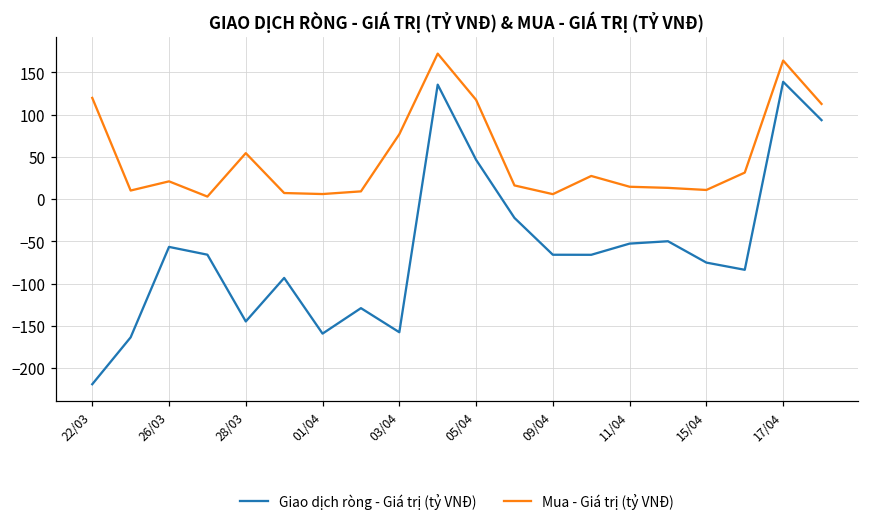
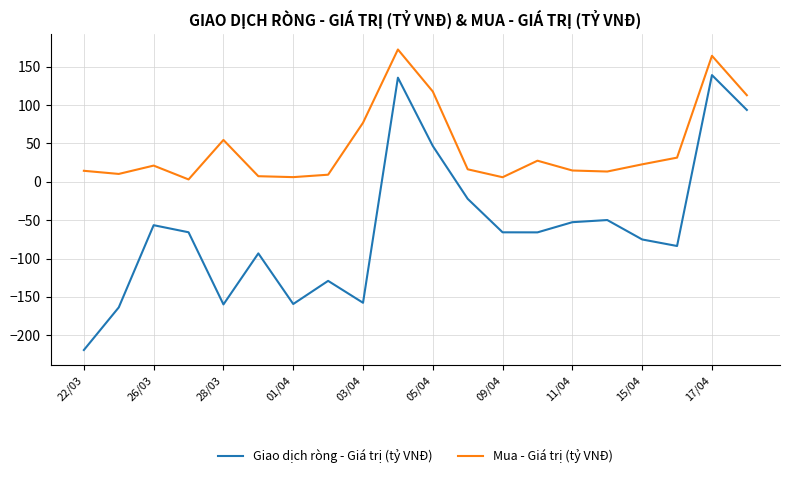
Mua - Giá trị (tỷ VNĐ), 22/03: 120 -> 10
Giao dịch ròng - Giá trị (tỷ VNĐ), 28/03: -140 -> -160
Mua - Giá trị (tỷ VNĐ), 15/04: 10 -> 20
